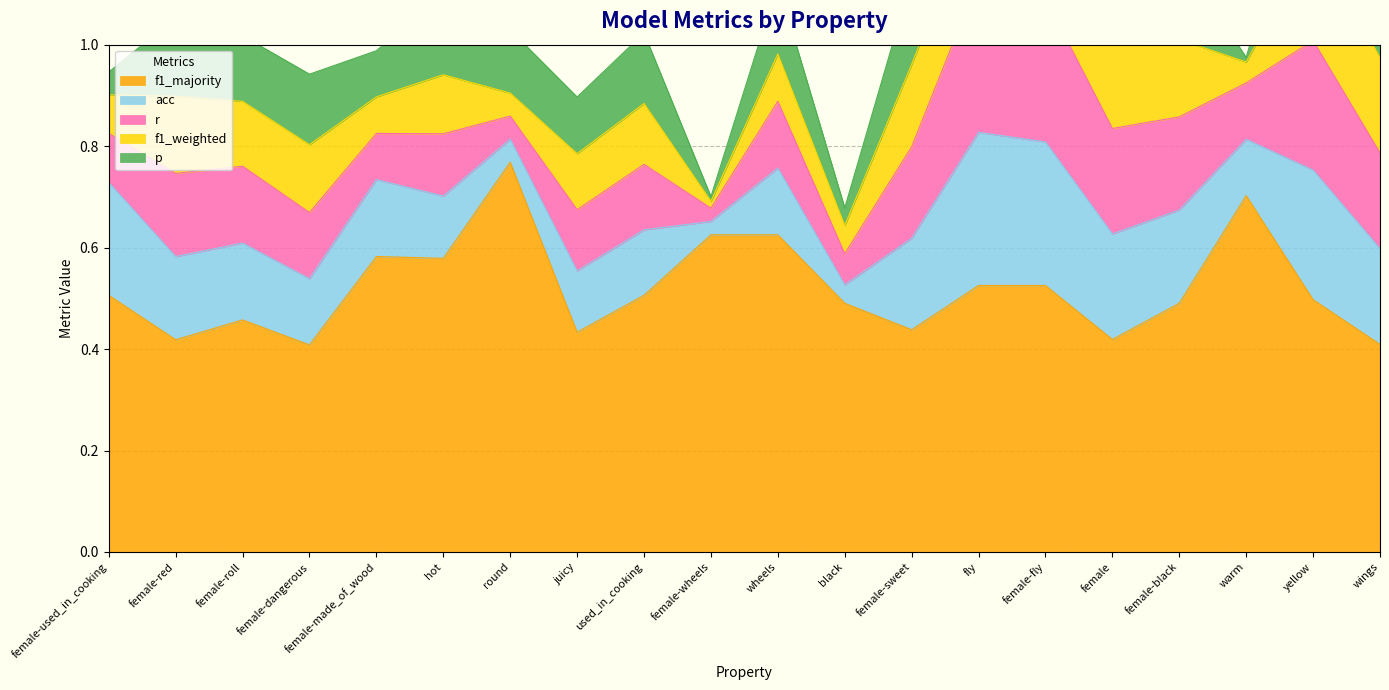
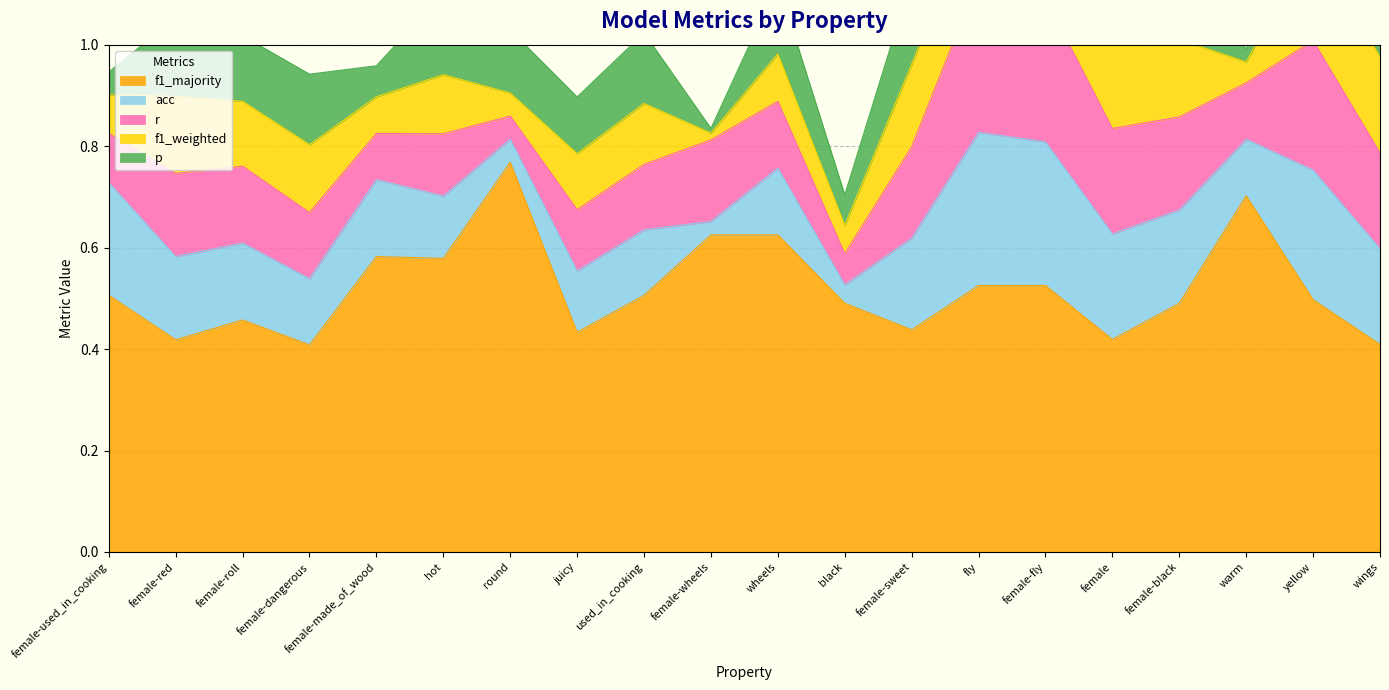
p, female-made_of_wood: 0.09 -> 0.06
r, female-wheels: 0.03 -> 0.16
p, black: 0.03 -> 0.06
p, warm: 0.01 -> 0.03
